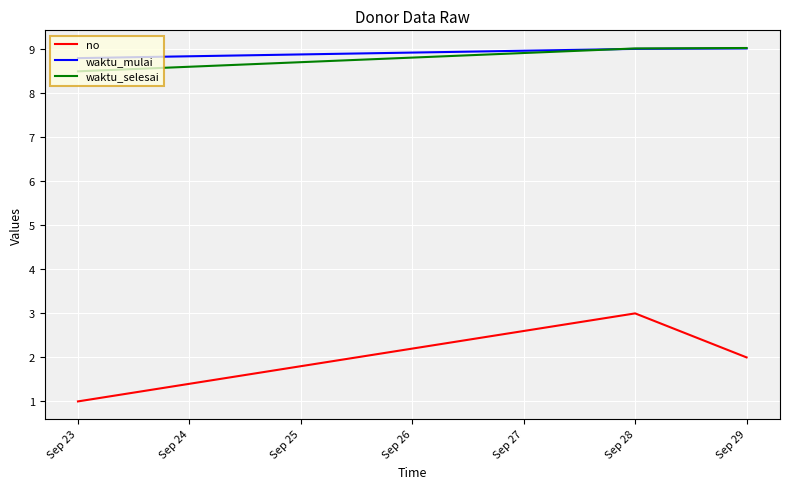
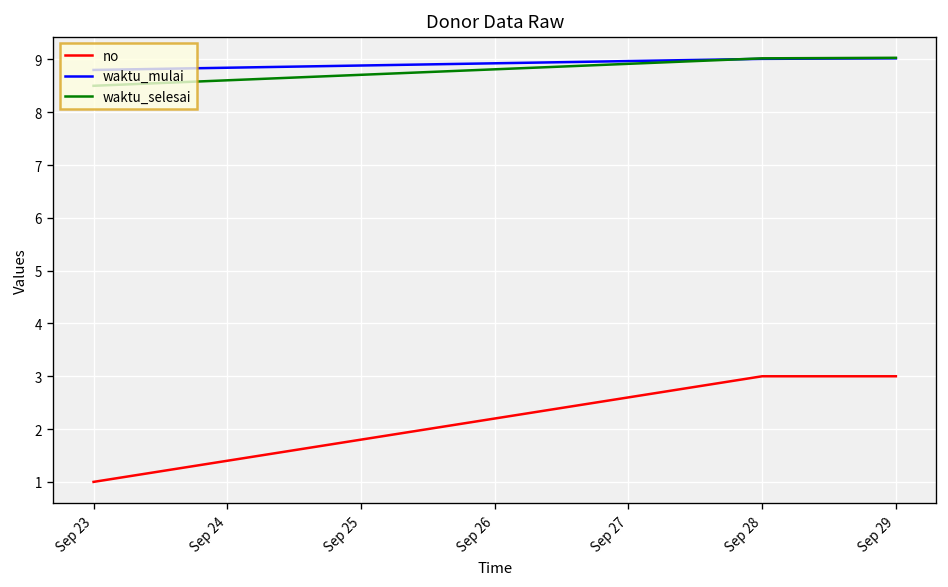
no, Sep 29: 2 -> 3
